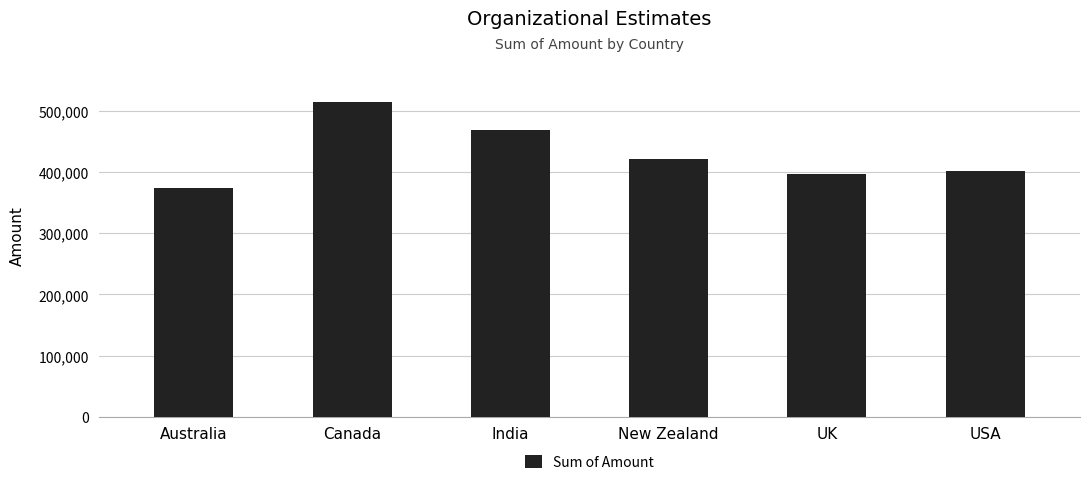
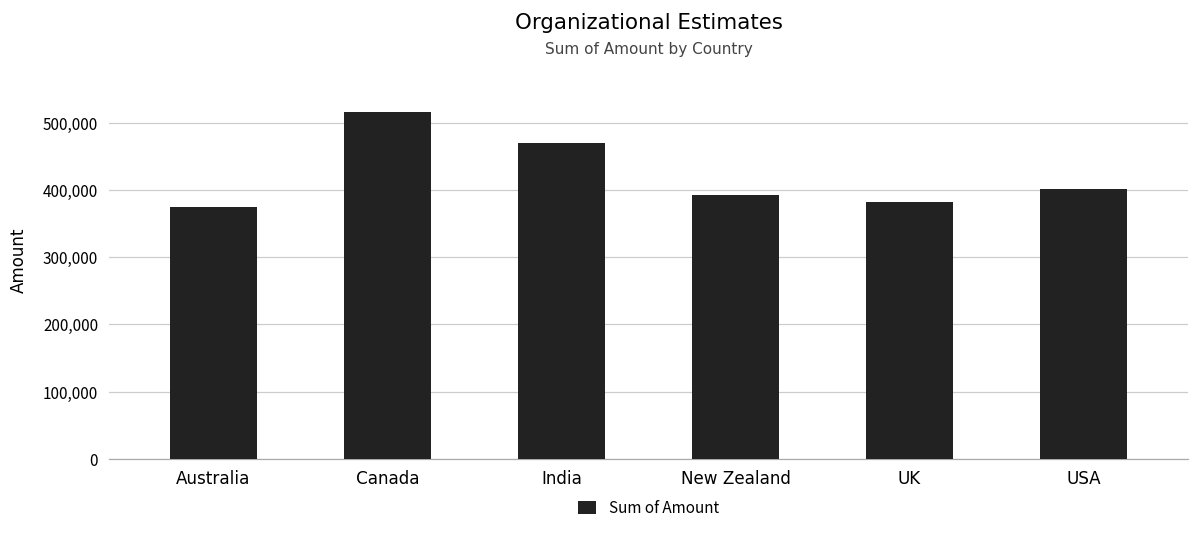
New Zealand: 420,000 -> 390,000
UK: 400,000 -> 380,000
